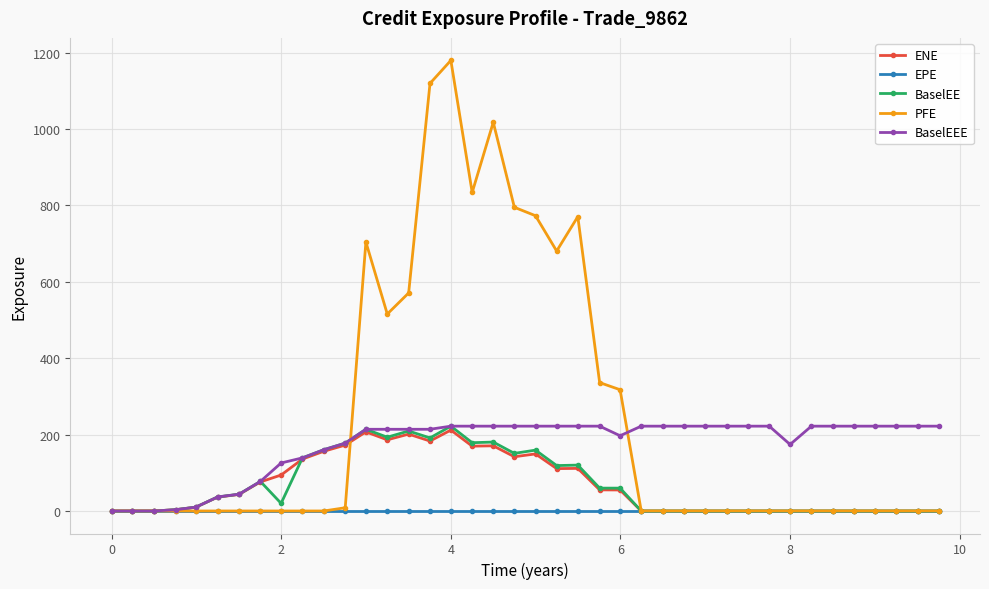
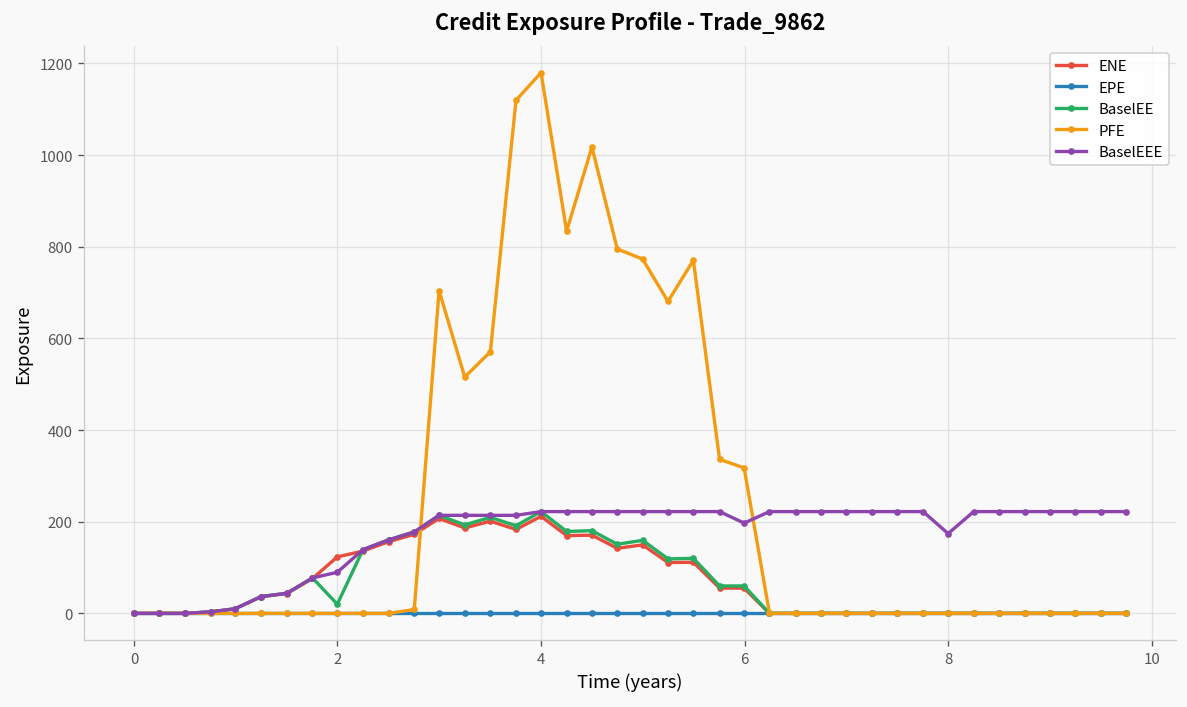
ENE, 2: 90 -> 120
BaselEEE, 2: 130 -> 90
